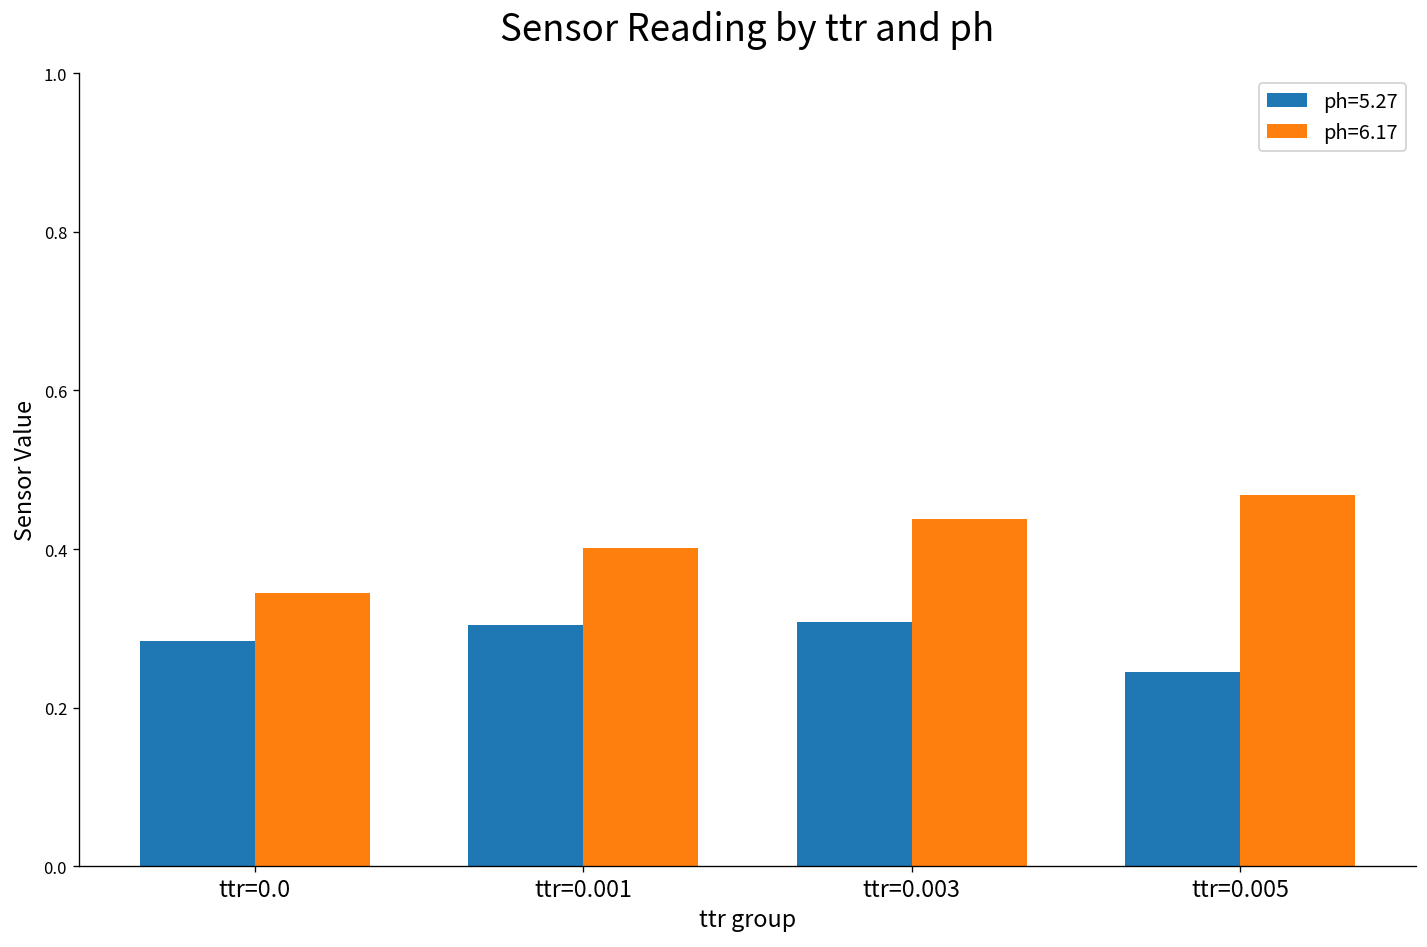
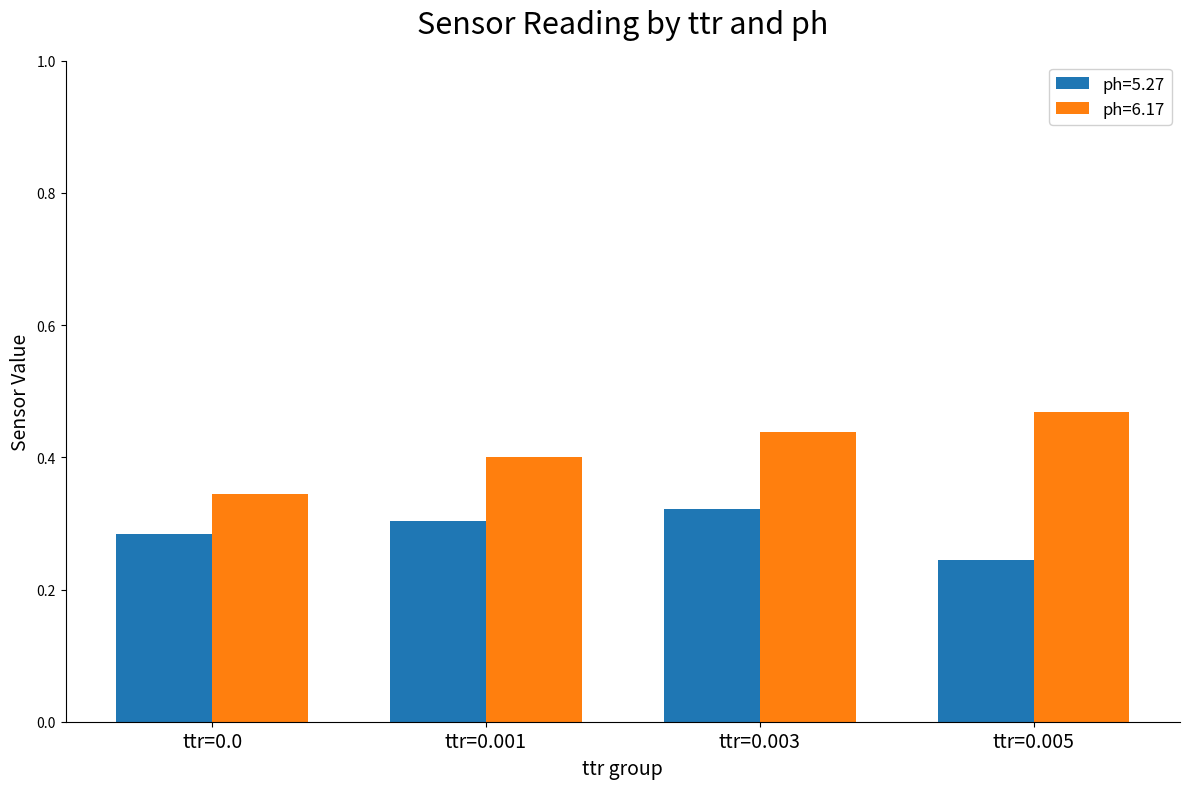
ph=5.27, ttr=0.003: 0.31 -> 0.32
